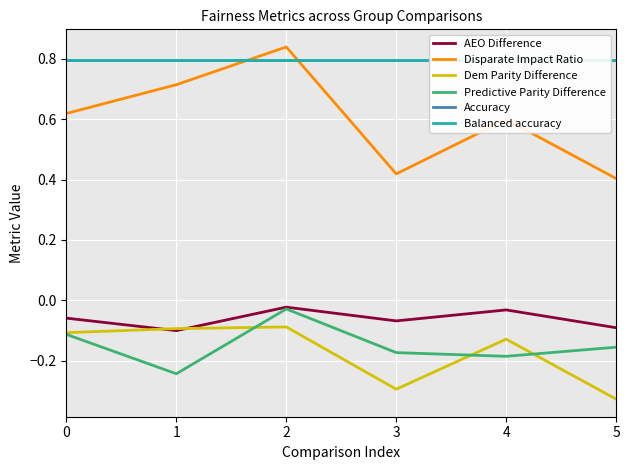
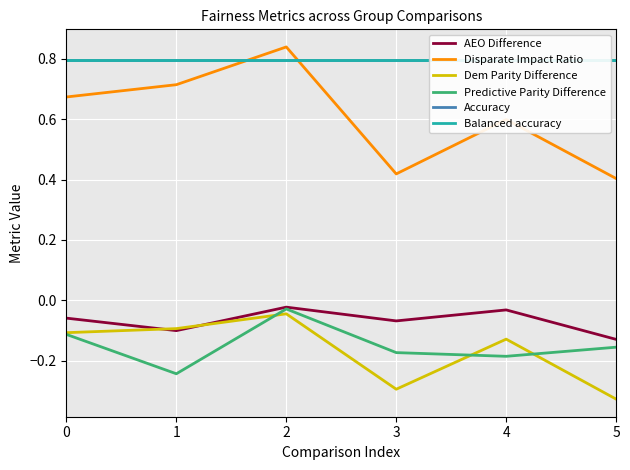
Disparate Impact Ratio, 0: 0.62 -> 0.67
Dem Parity Difference, 2: -0.09 -> -0.04
AEO Difference, 5: -0.09 -> -0.13
